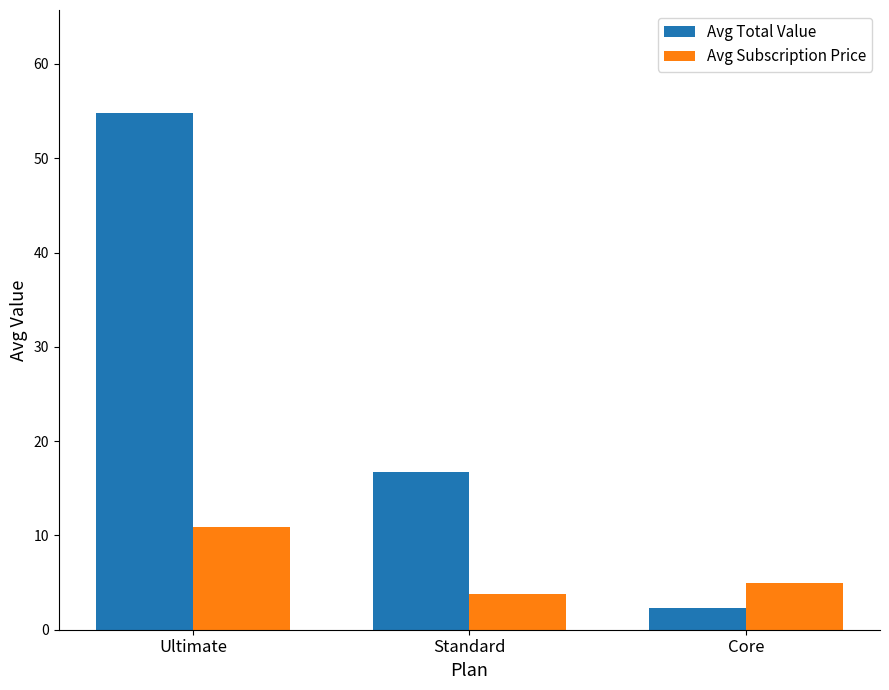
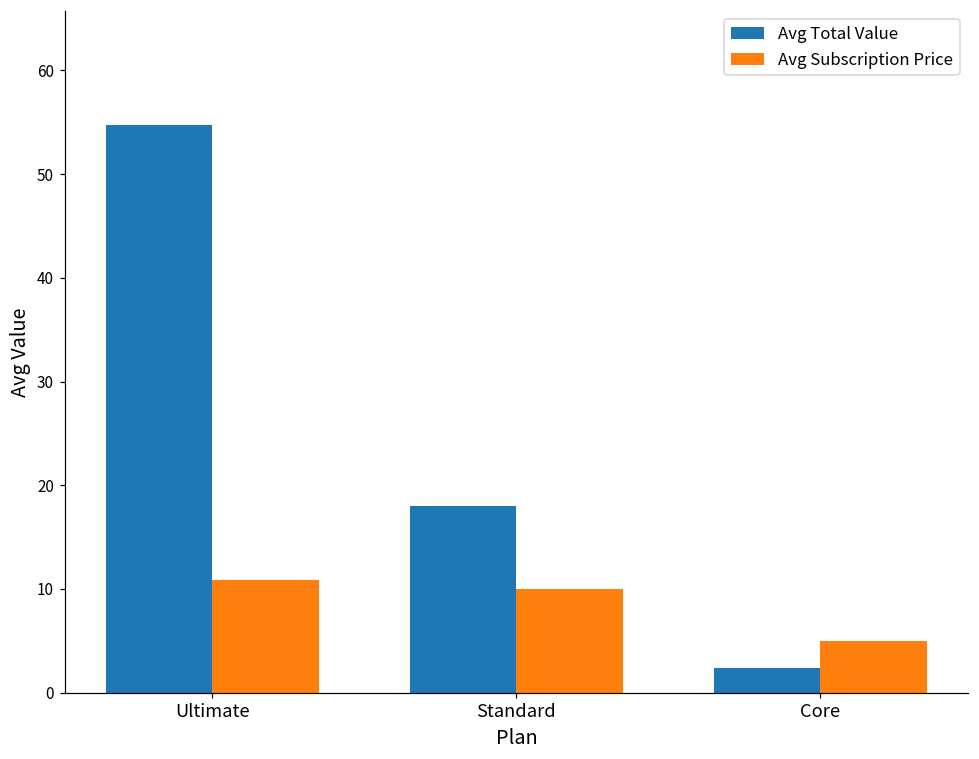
Avg Total Value, Standard: 17 -> 18
Avg Subscription Price, Standard: 4 -> 10
